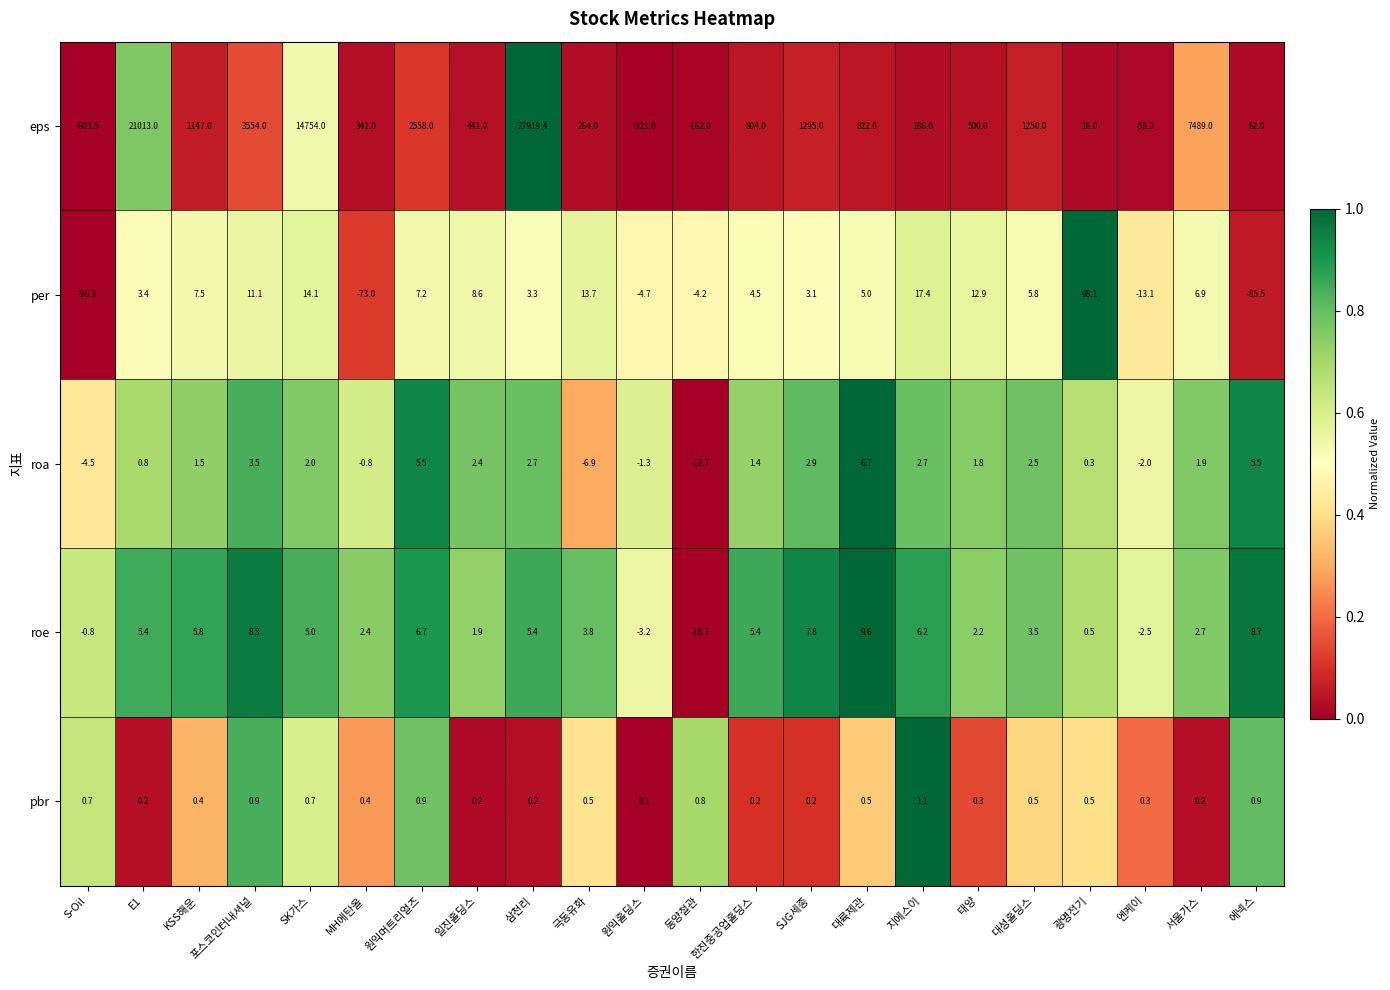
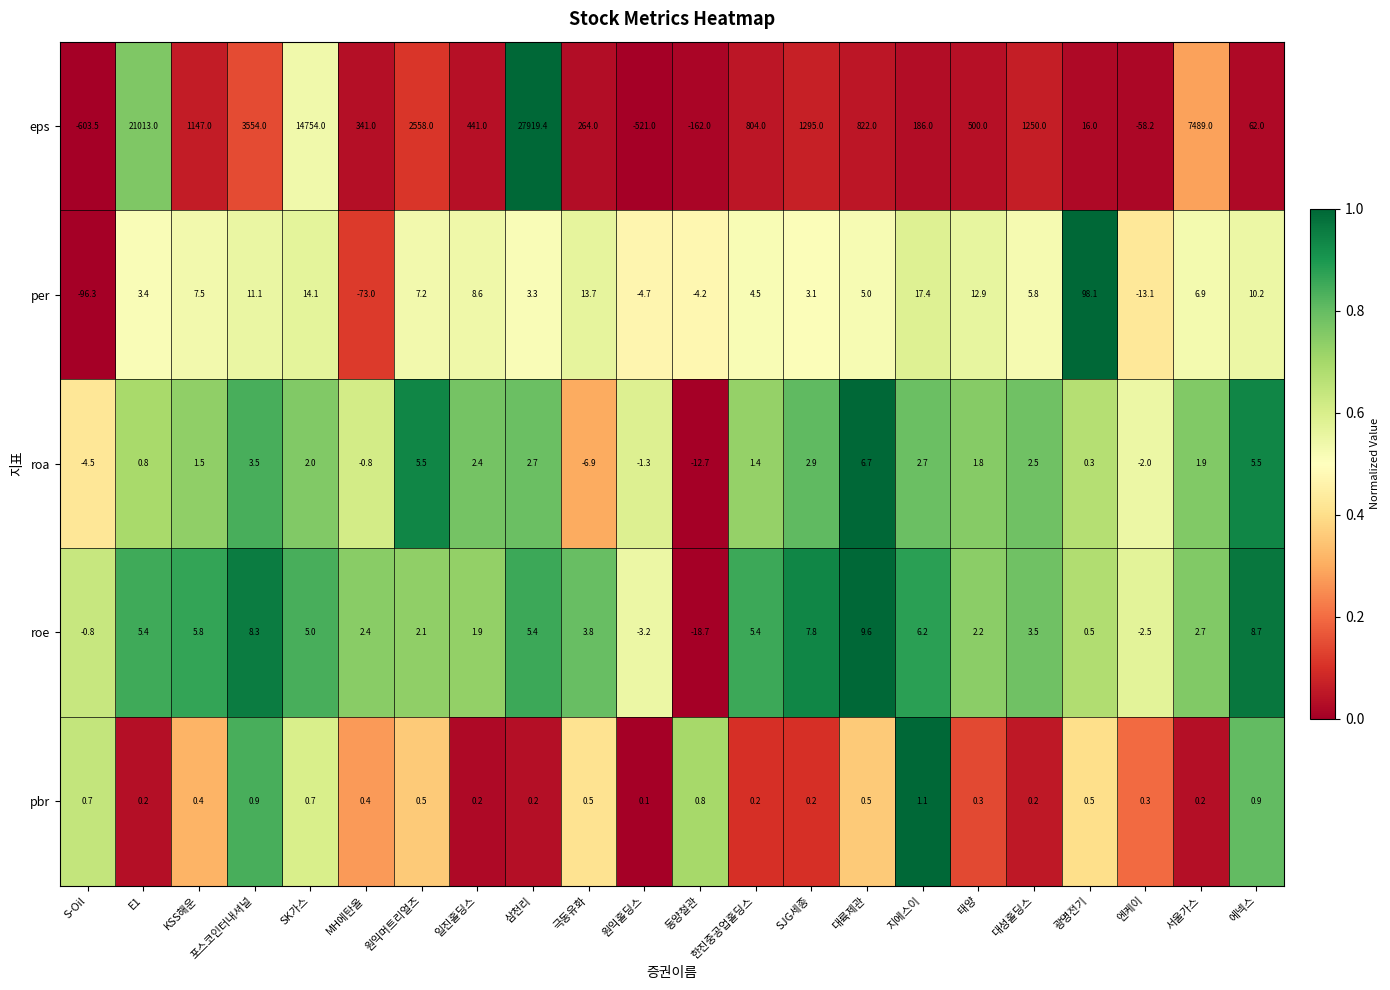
per, 에넥스: -85.5 -> 10.2
roe, 원익머트리얼즈: 6.7 -> 2.1
pbr, 원익머트리얼즈: 0.9 -> 0.5
pbr, 대성홀딩스: 0.5 -> 0.2
